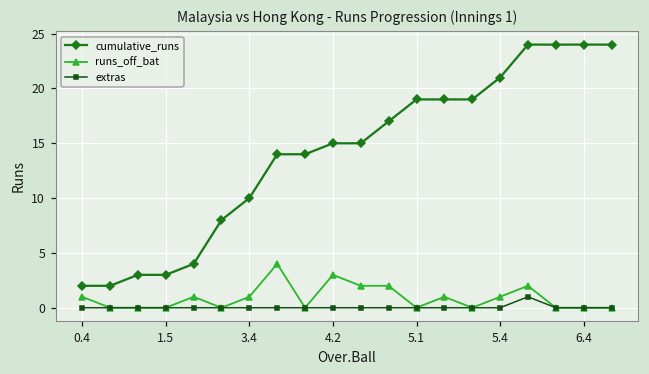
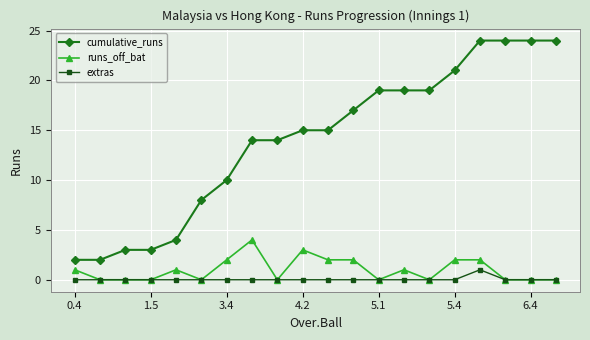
runs_off_bat, 3.4: 1 -> 2
runs_off_bat, 5.4: 1 -> 2
